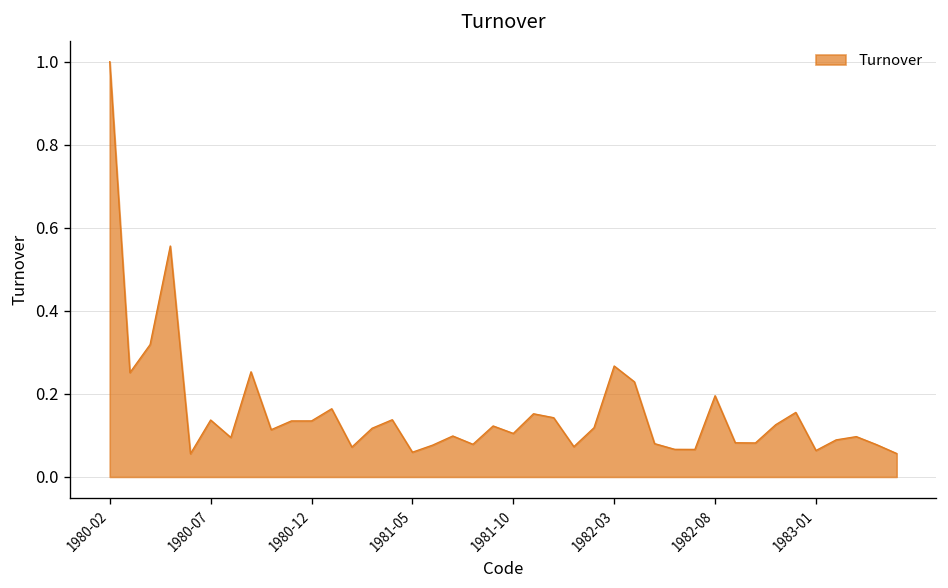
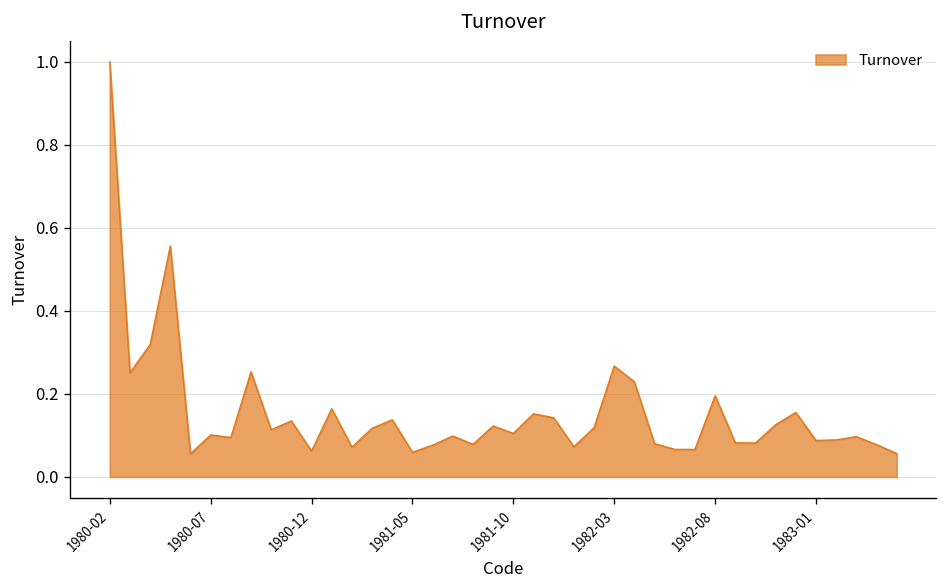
1980-07: 0.14 -> 0.10
1980-12: 0.13 -> 0.06
1983-01: 0.06 -> 0.09
